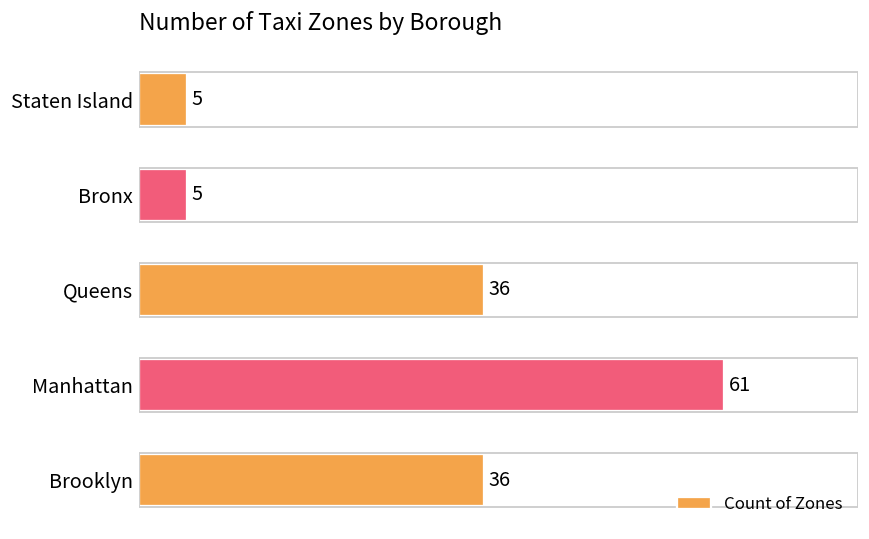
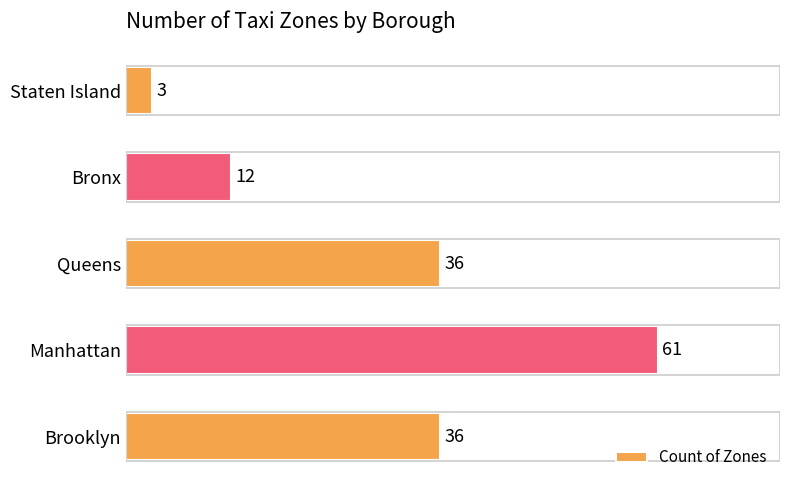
Staten Island: 5 -> 3
Bronx: 5 -> 12
